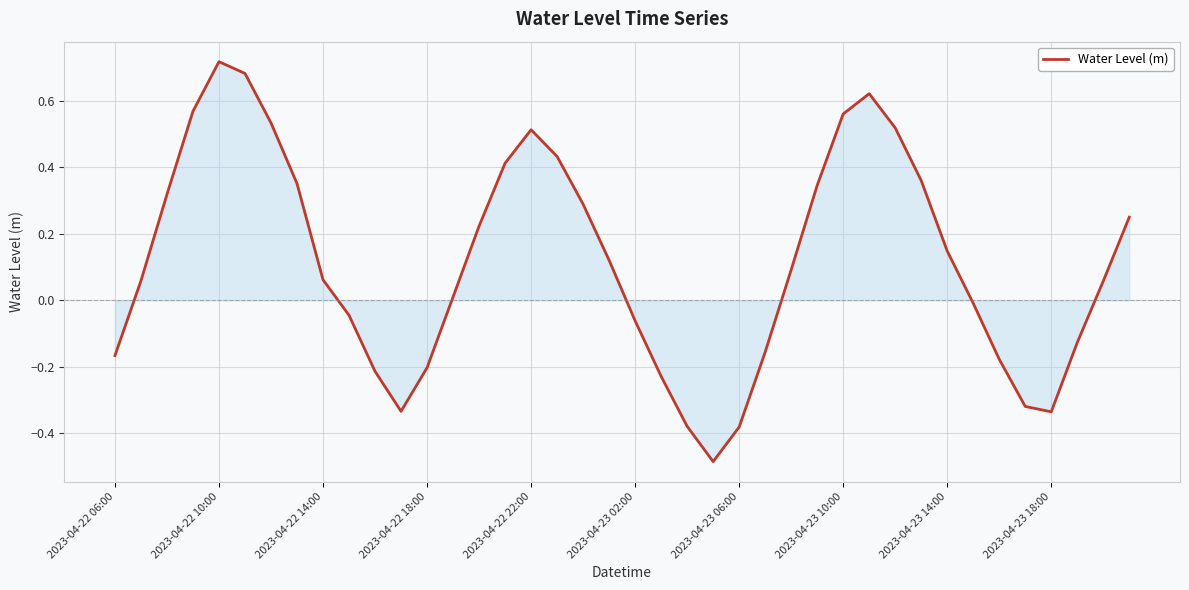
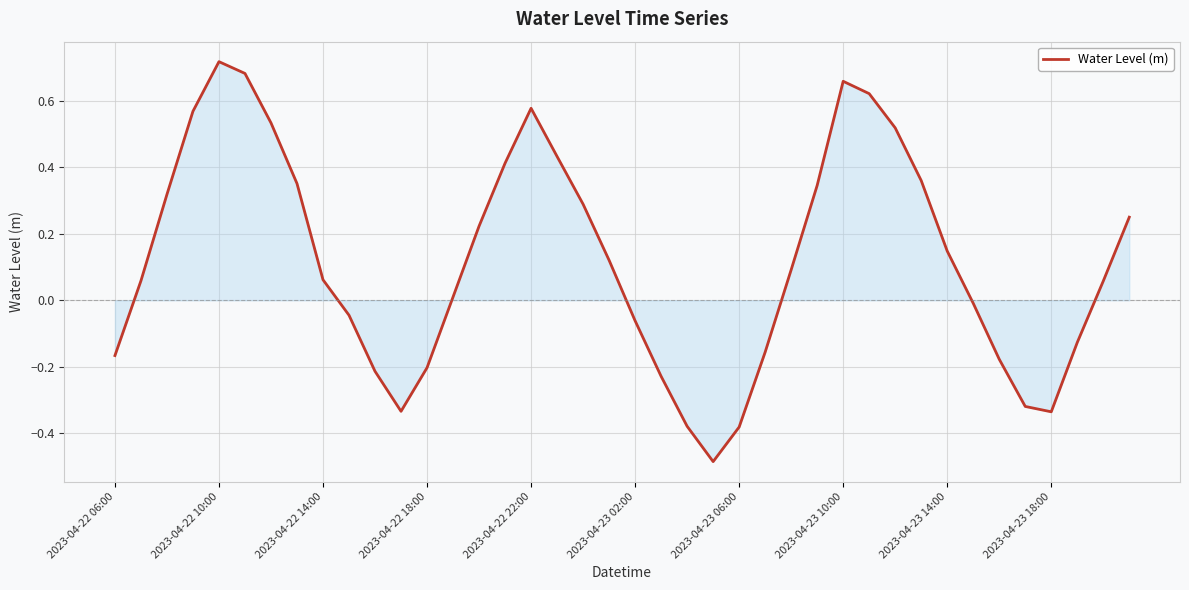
Water Level (m), 2023-04-22 22:00: 0.51 -> 0.58
Water Level (m), 2023-04-23 10:00: 0.56 -> 0.66
